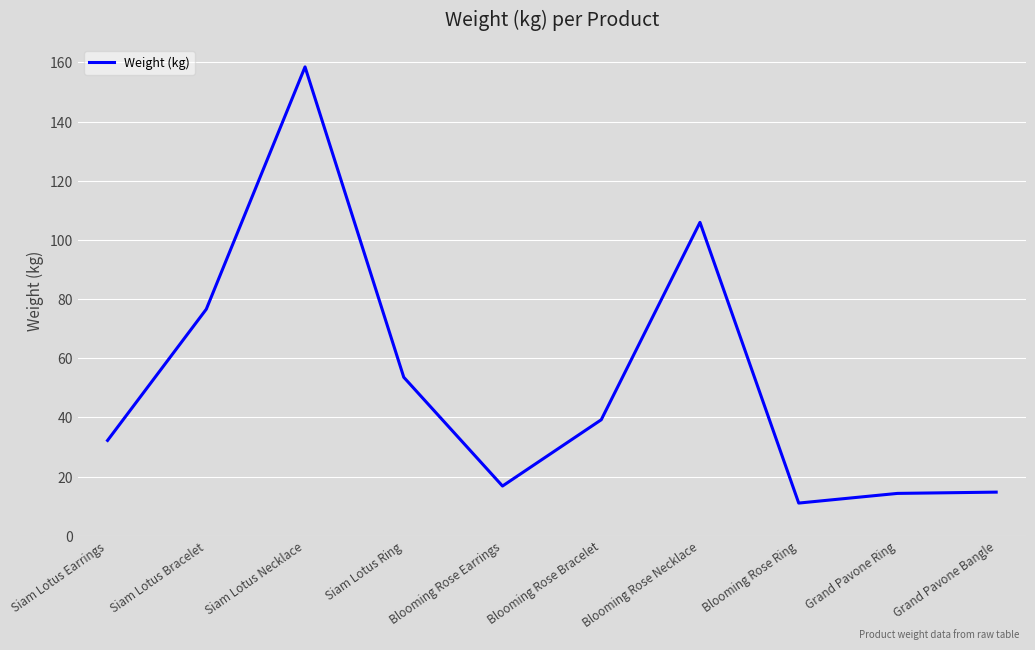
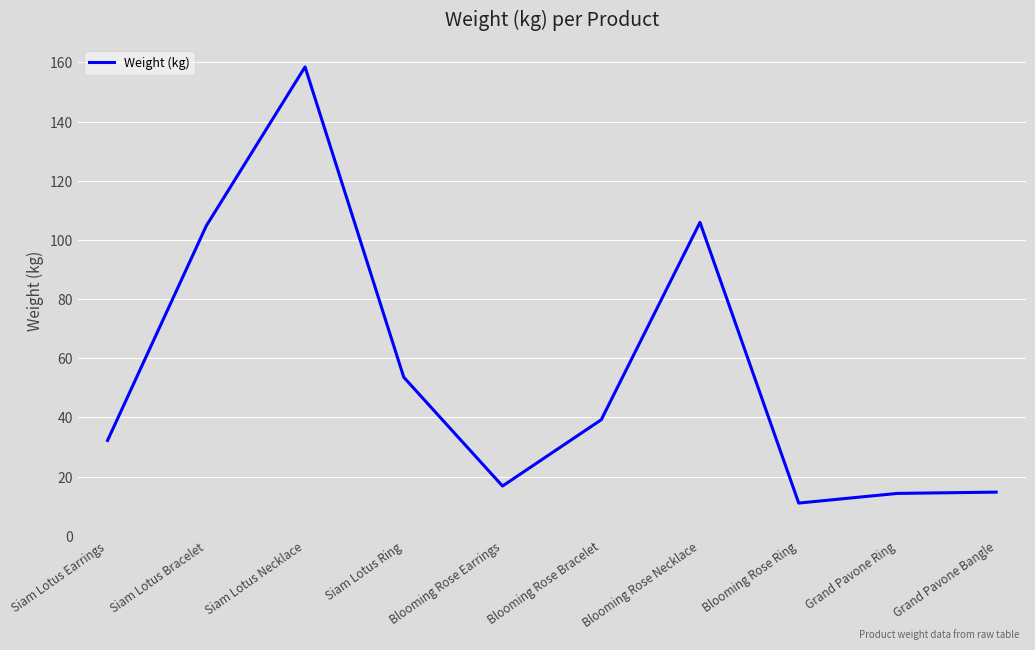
Siam Lotus Bracelet: 77 -> 105
